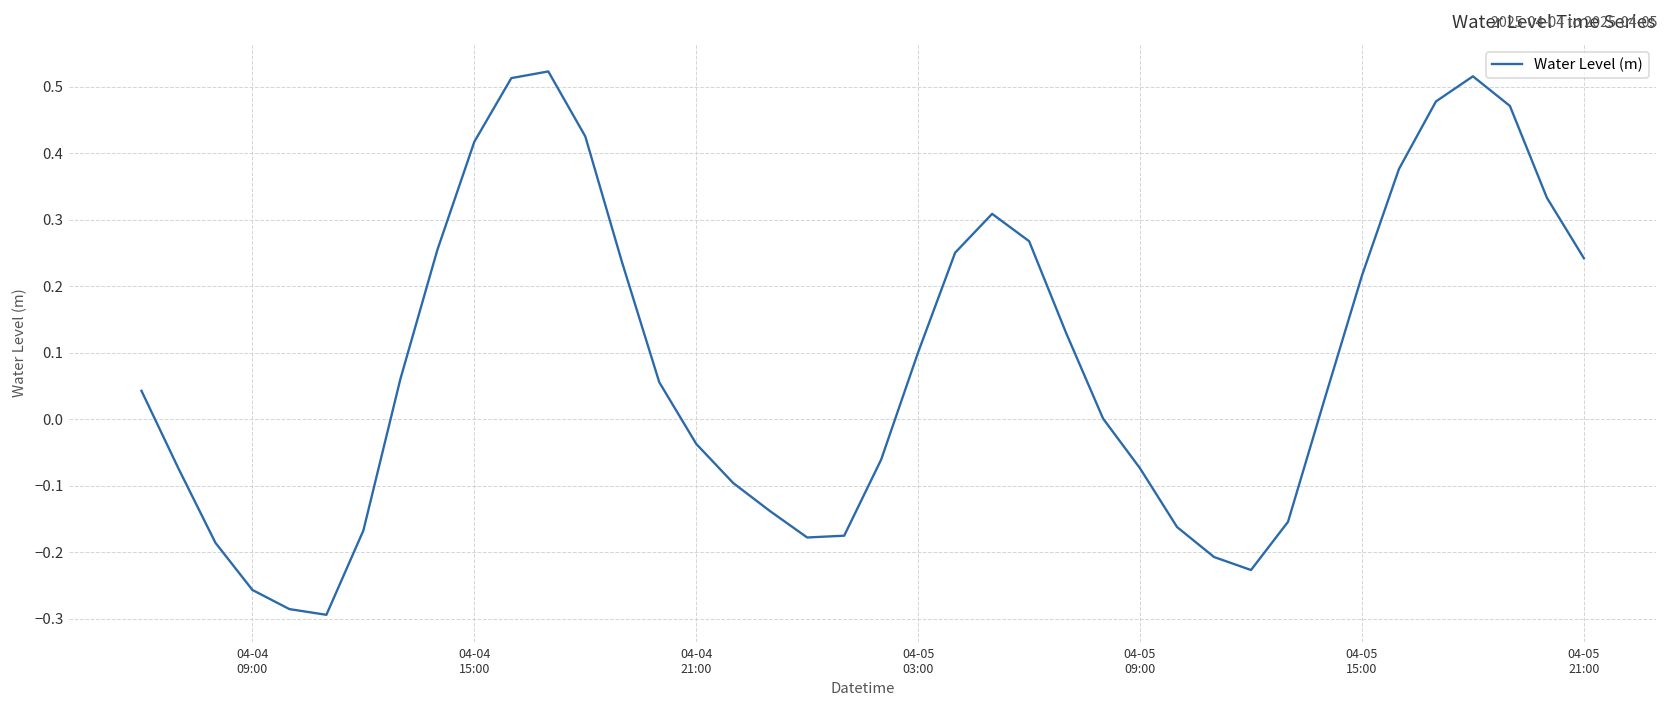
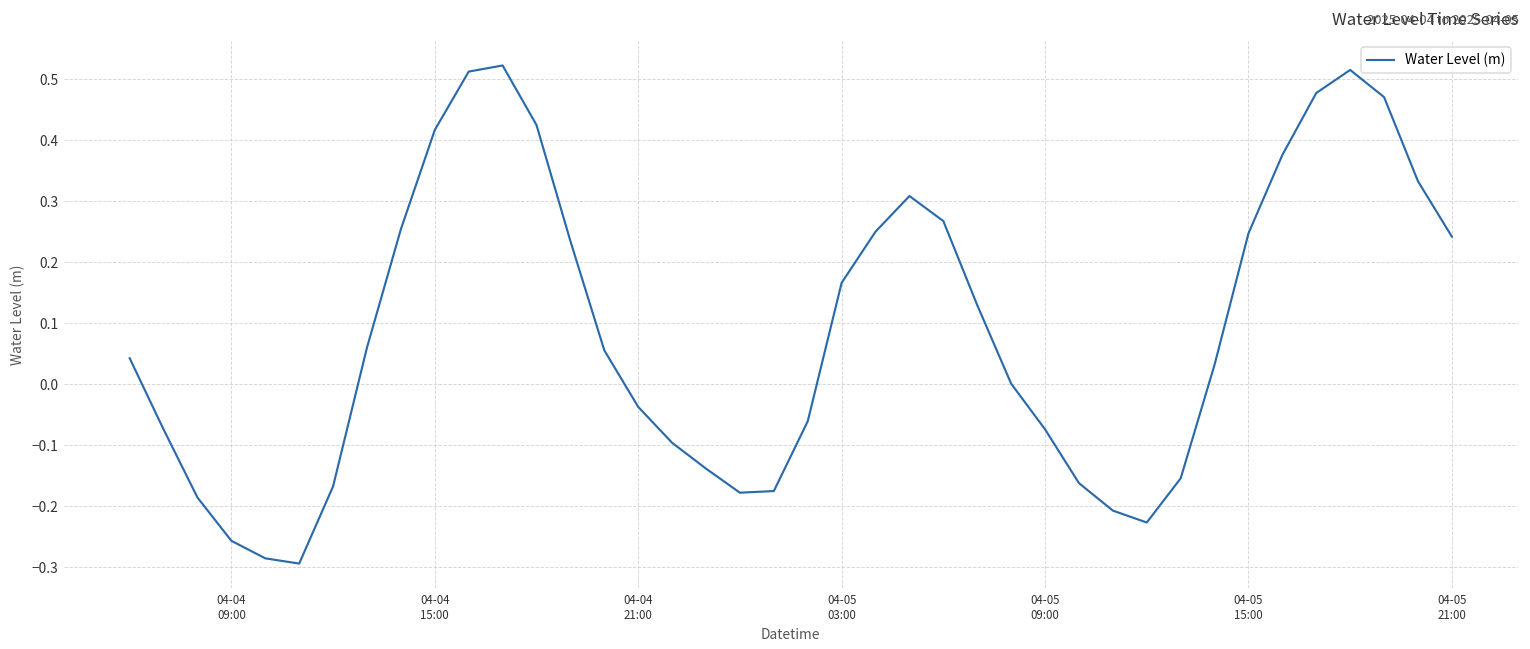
04-05 03:00: 0.10 -> 0.17
04-05 15:00: 0.22 -> 0.25
